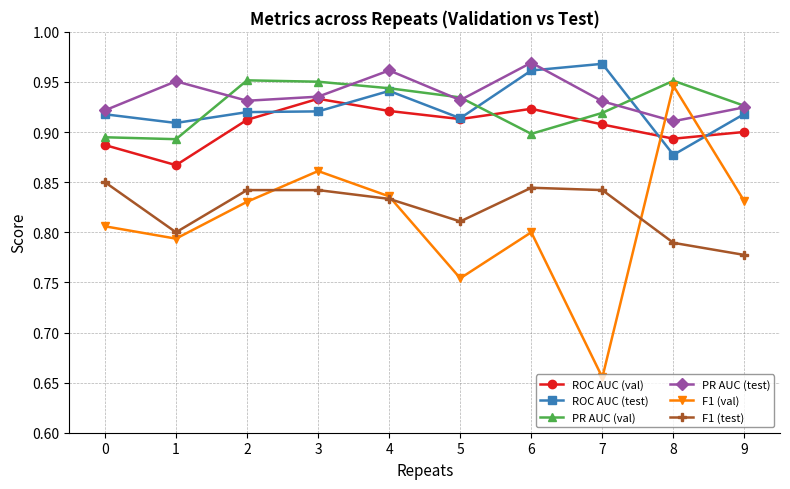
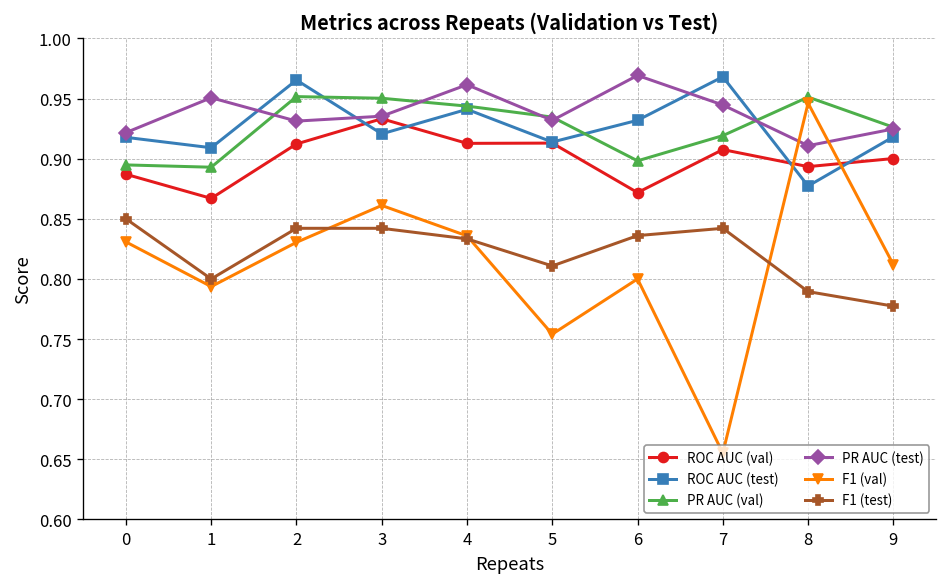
F1 (val), 0: 0.806 -> 0.831
ROC AUC (test), 2: 0.920 -> 0.965
ROC AUC (val), 4: 0.921 -> 0.913
ROC AUC (val), 6: 0.923 -> 0.872
ROC AUC (test), 6: 0.961 -> 0.932
F1 (test), 6: 0.844 -> 0.836
PR AUC (test), 7: 0.931 -> 0.945
F1 (val), 9: 0.831 -> 0.812
